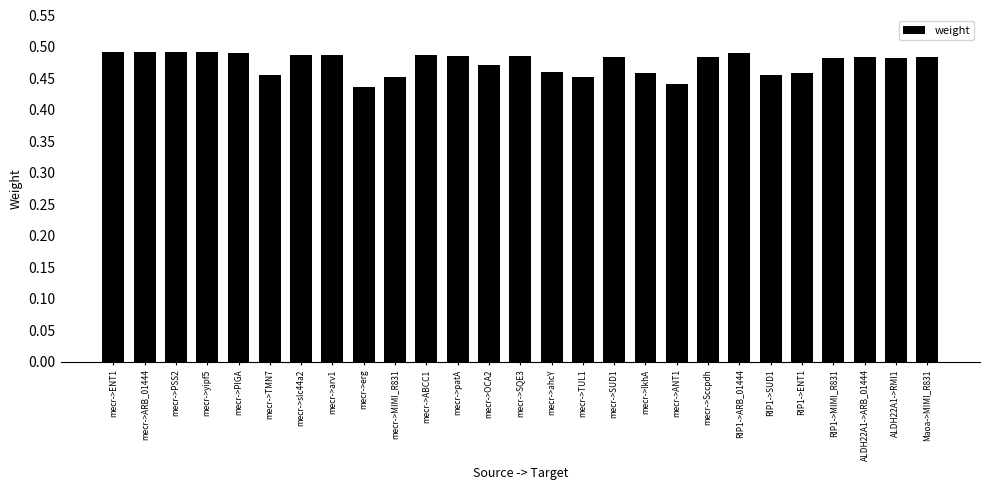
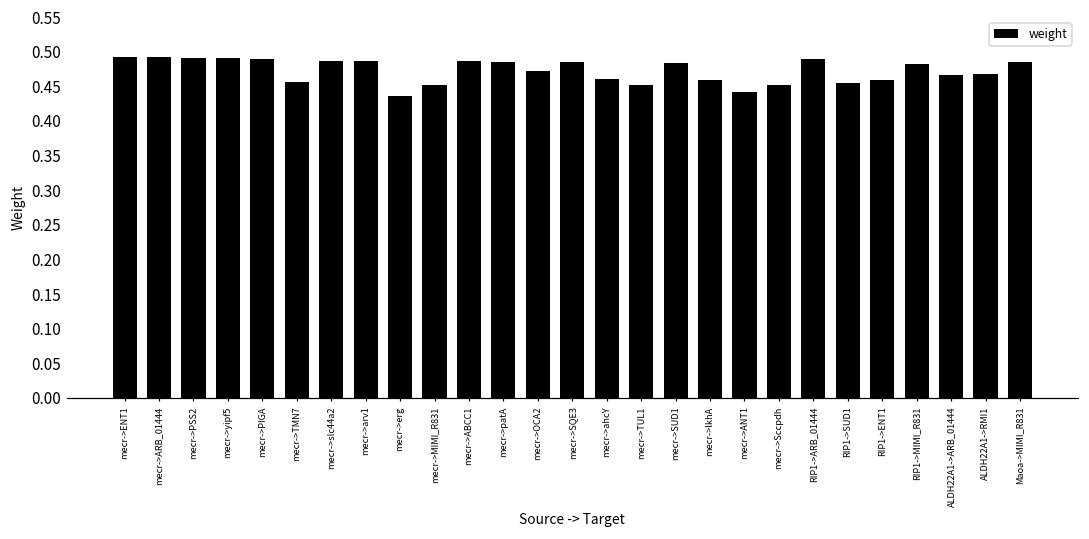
mecr->Sccpdh: 0.48 -> 0.45
ALDH22A1->ARB_01444: 0.48 -> 0.47
ALDH22A1->RMI1: 0.48 -> 0.47
